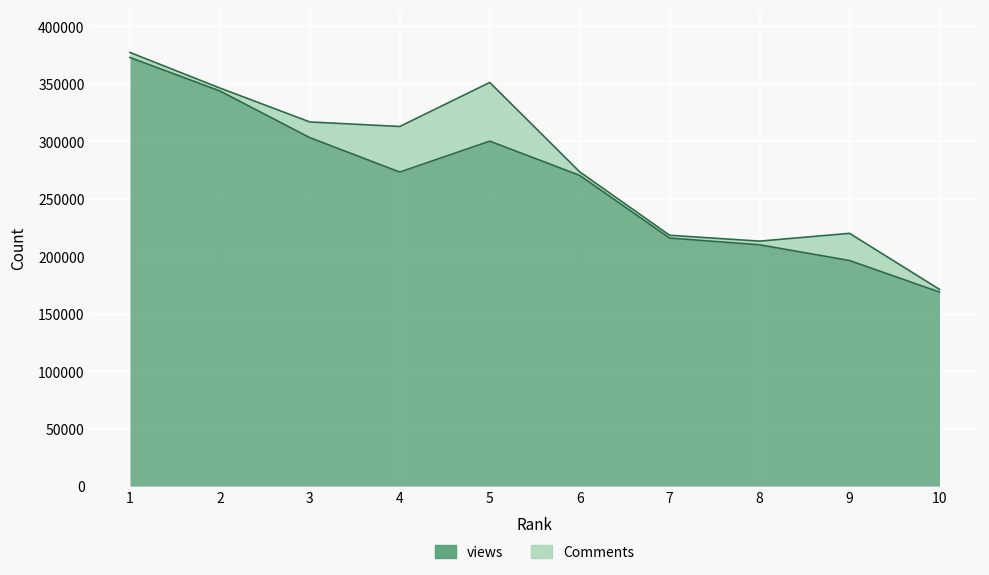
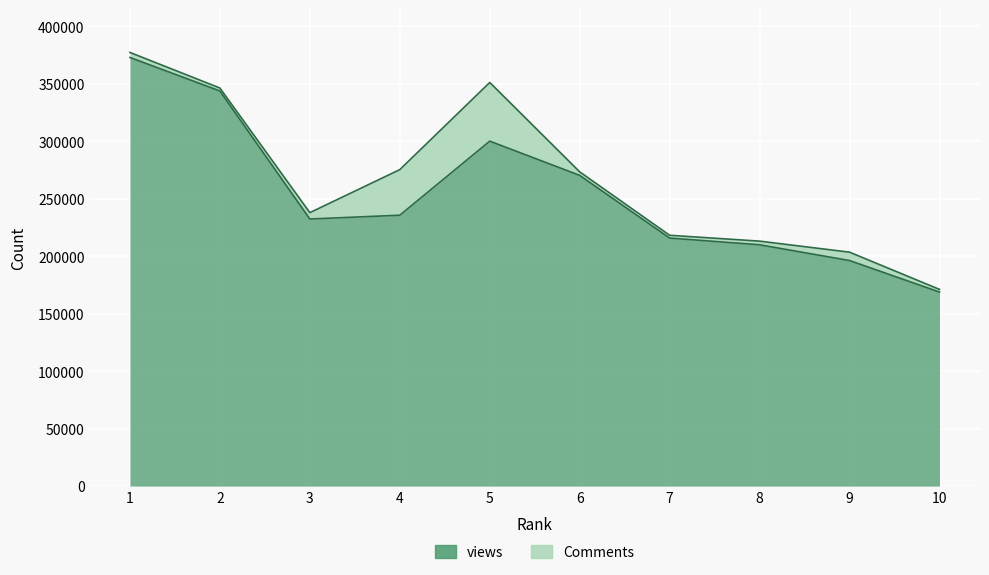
views, 3: 303000 -> 232000
Comments, 3: 14000 -> 6000
views, 4: 273000 -> 236000
Comments, 9: 24000 -> 7000
